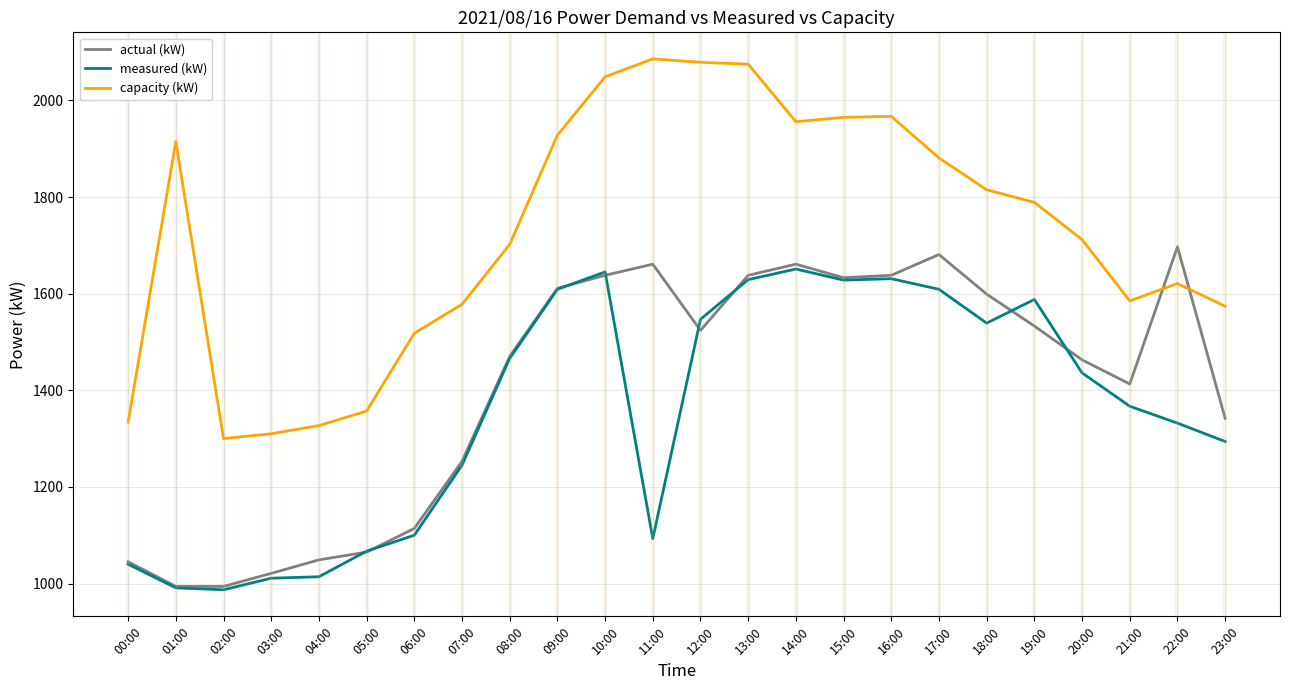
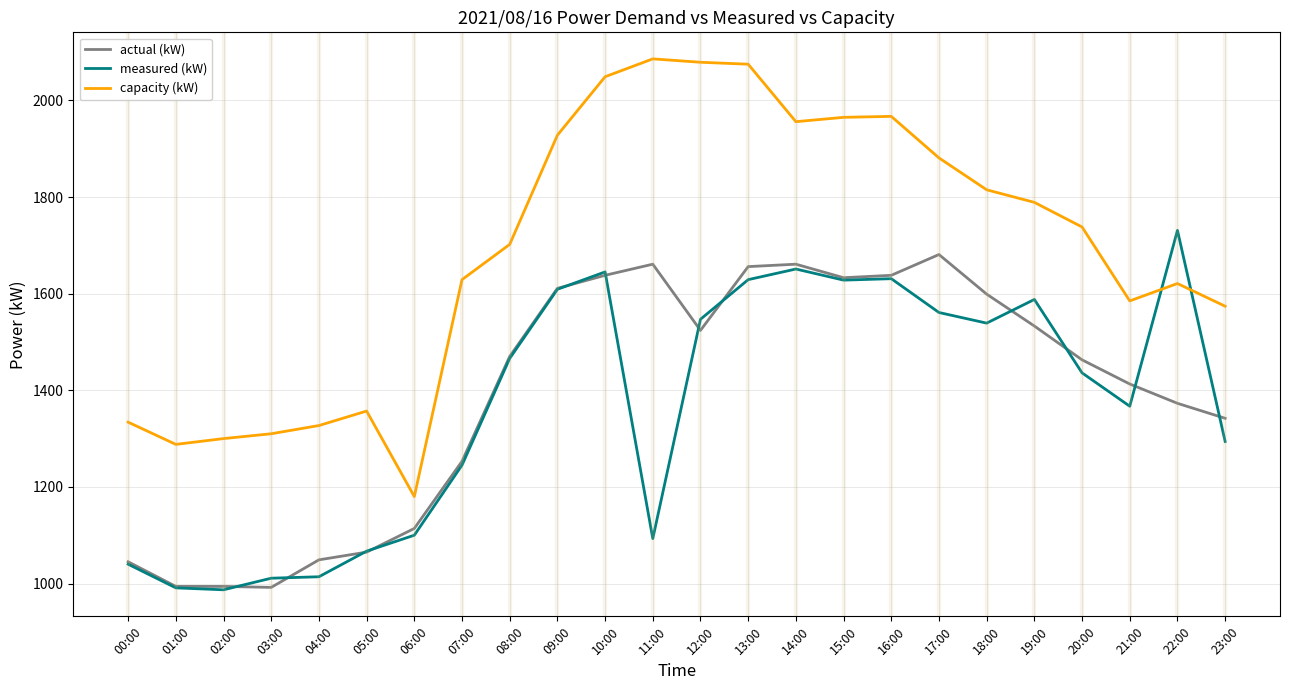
capacity (kW), 01:00: 1920 -> 1290
actual (kW), 03:00: 1020 -> 990
capacity (kW), 06:00: 1520 -> 1180
capacity (kW), 07:00: 1580 -> 1630
actual (kW), 13:00: 1640 -> 1660
measured (kW), 17:00: 1610 -> 1560
capacity (kW), 20:00: 1710 -> 1740
actual (kW), 22:00: 1700 -> 1370
measured (kW), 22:00: 1330 -> 1730
